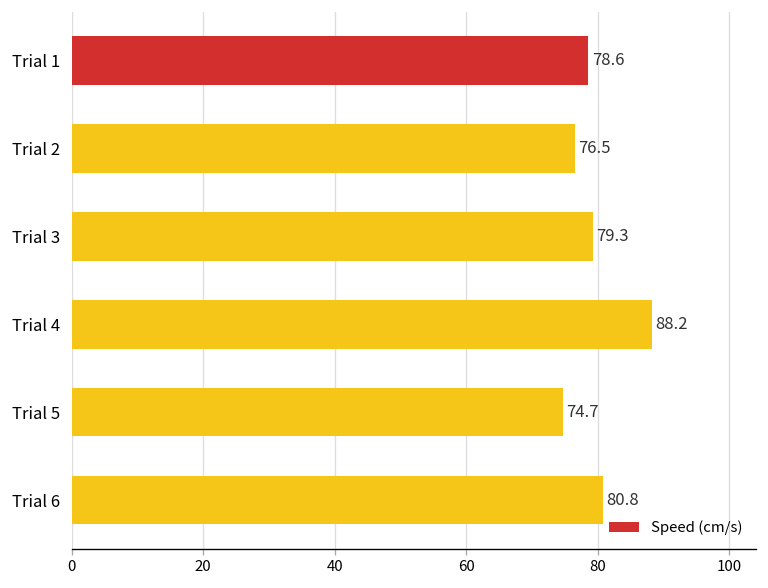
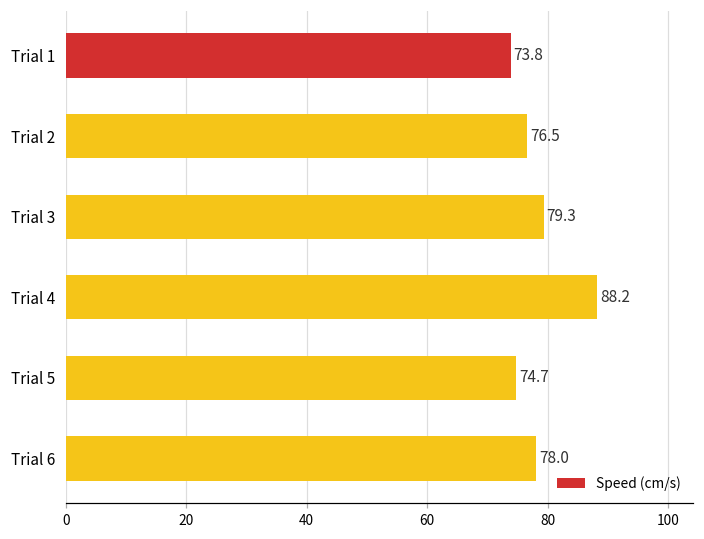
Trial 1: 78.6 -> 73.8
Trial 6: 80.8 -> 78.0
